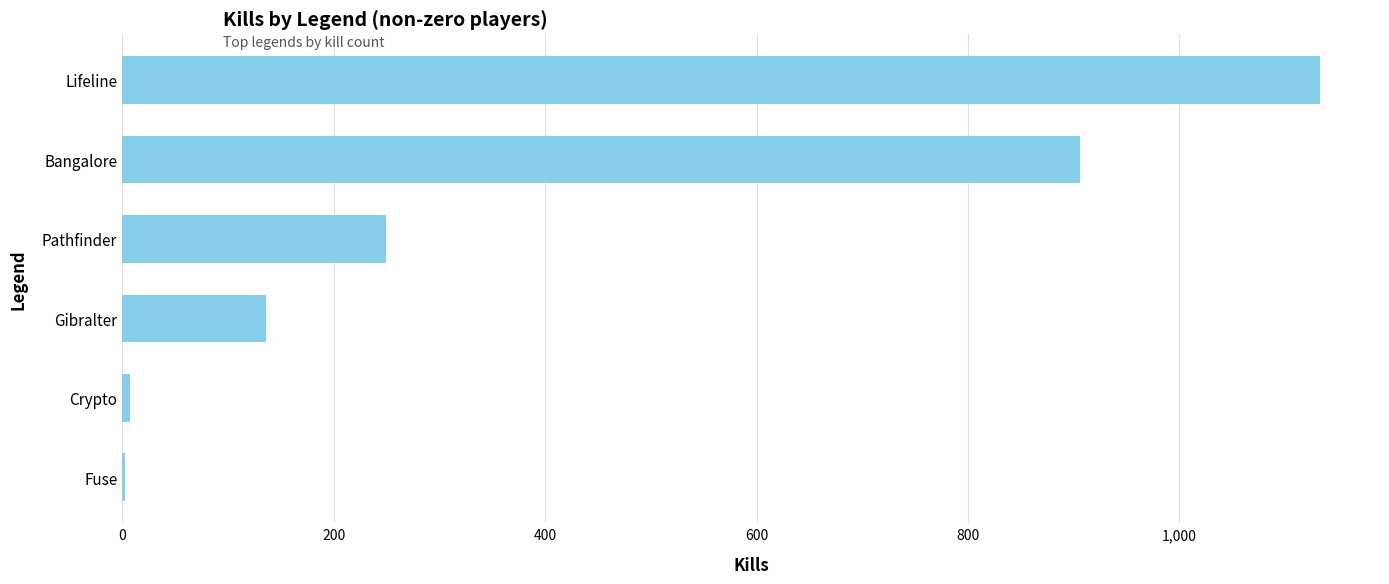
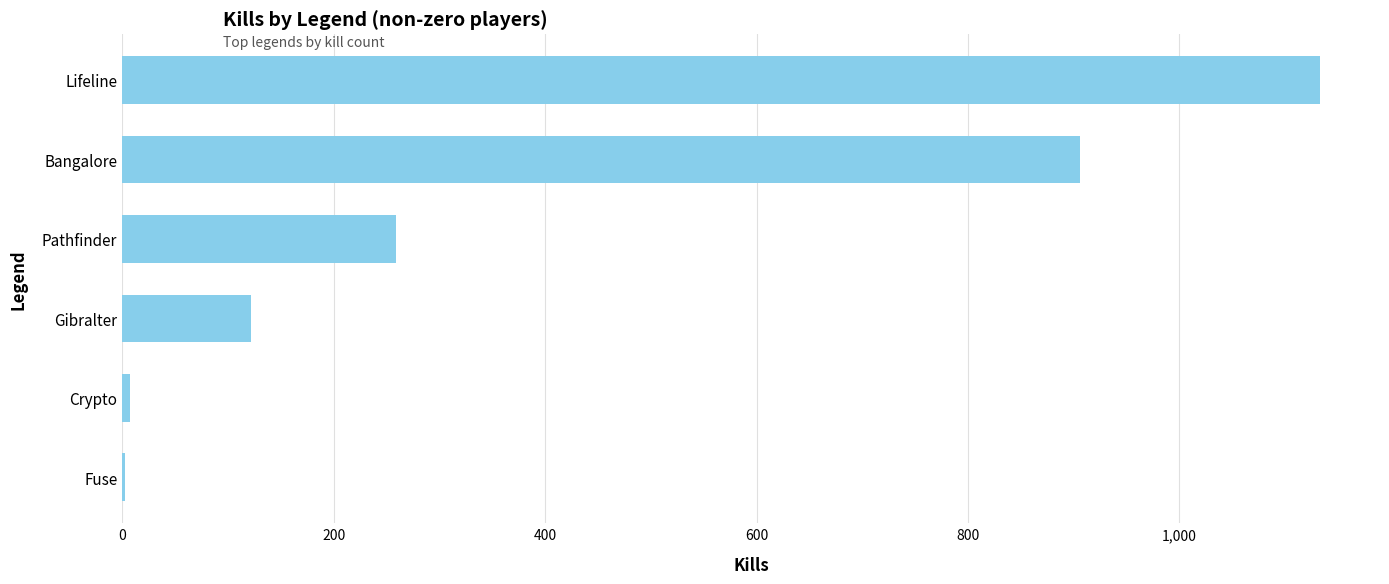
Pathfinder: 250 -> 259
Gibralter: 136 -> 122
